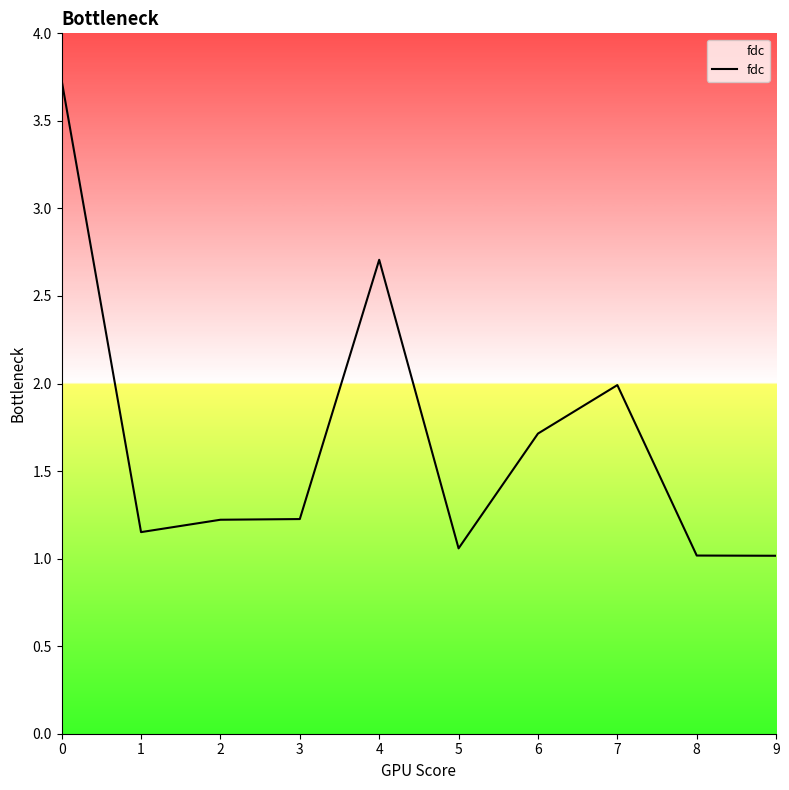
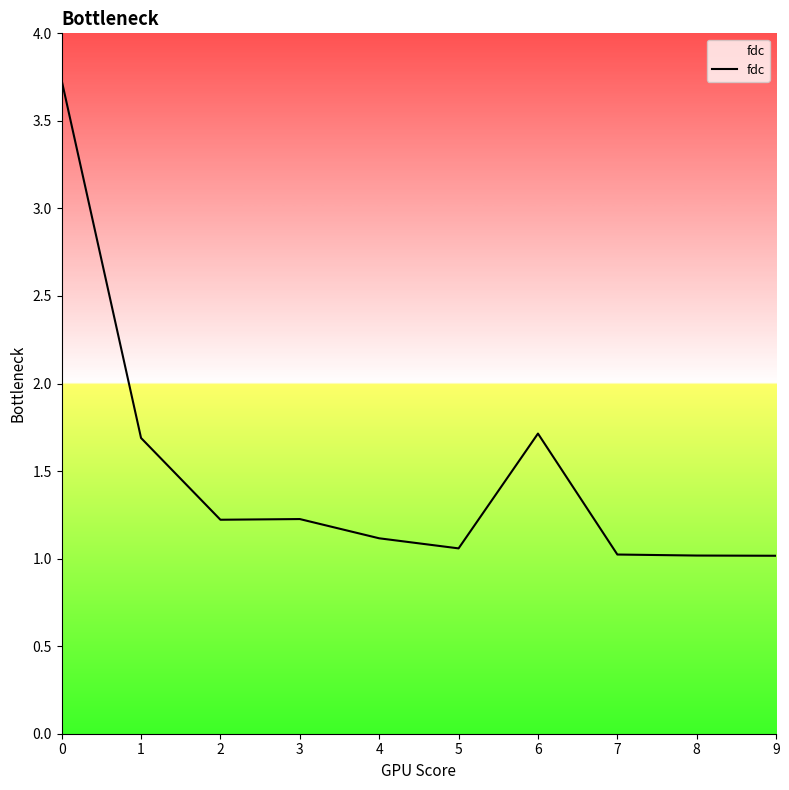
1: 1.15 -> 1.69
4: 2.71 -> 1.12
7: 1.99 -> 1.02
